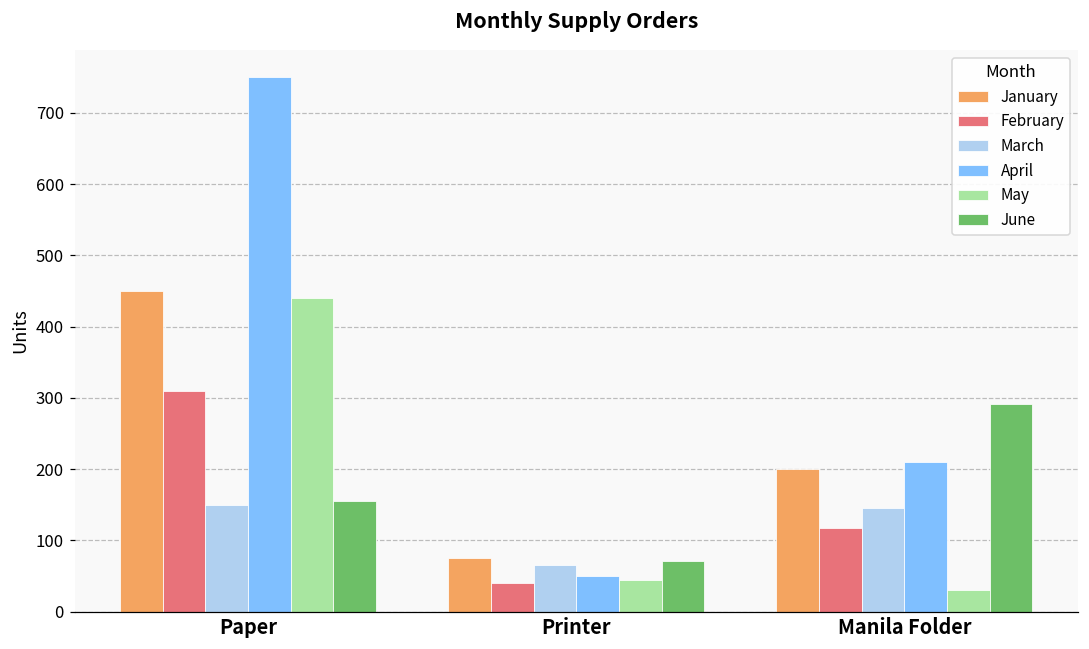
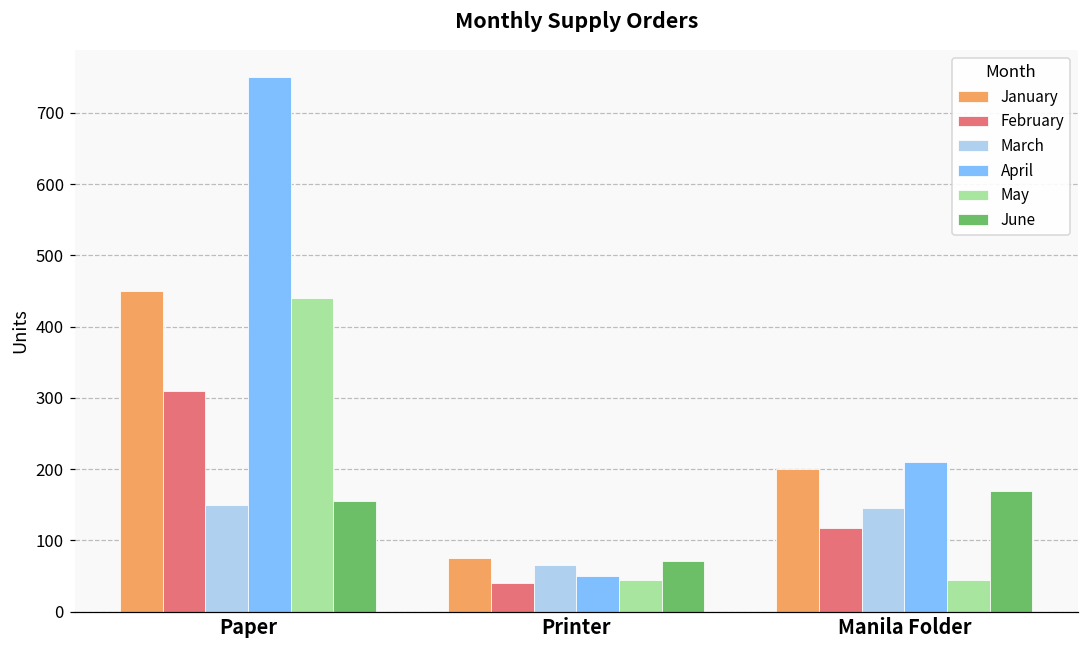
May, Manila Folder: 30 -> 50
June, Manila Folder: 290 -> 170
